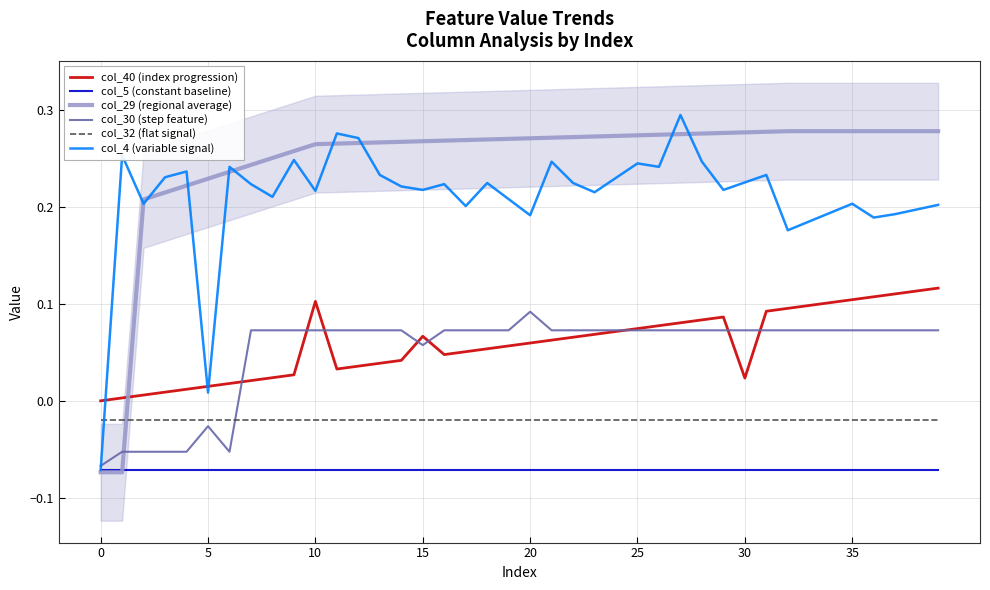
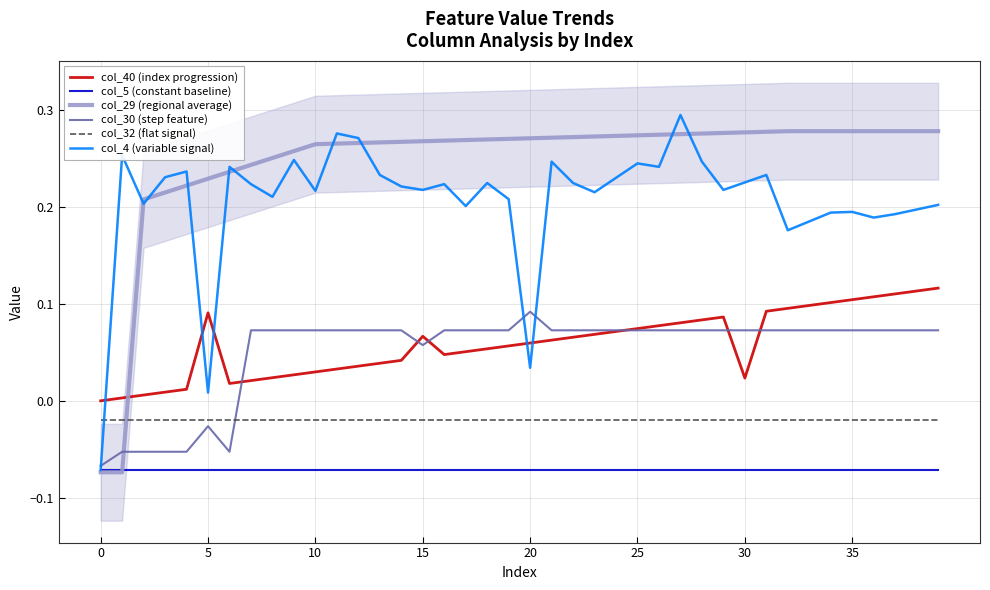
col_40 (index progression), 5: 0.01 -> 0.09
col_40 (index progression), 10: 0.10 -> 0.03
col_4 (variable signal), 20: 0.19 -> 0.03
col_4 (variable signal), 35: 0.204 -> 0.195
